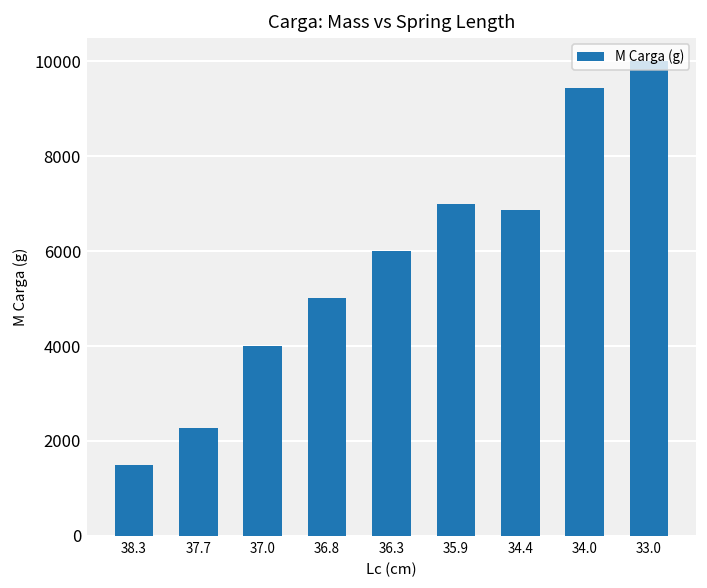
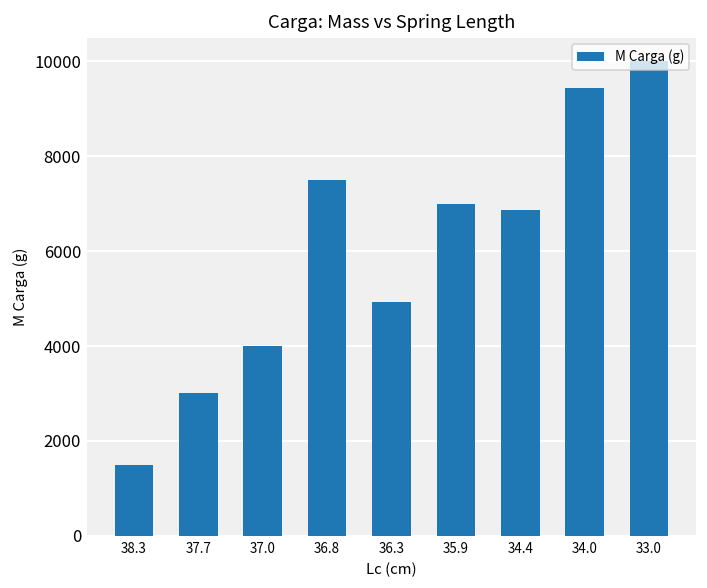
37.7: 2300 -> 3000
36.8: 5000 -> 7500
36.3: 6000 -> 4900
